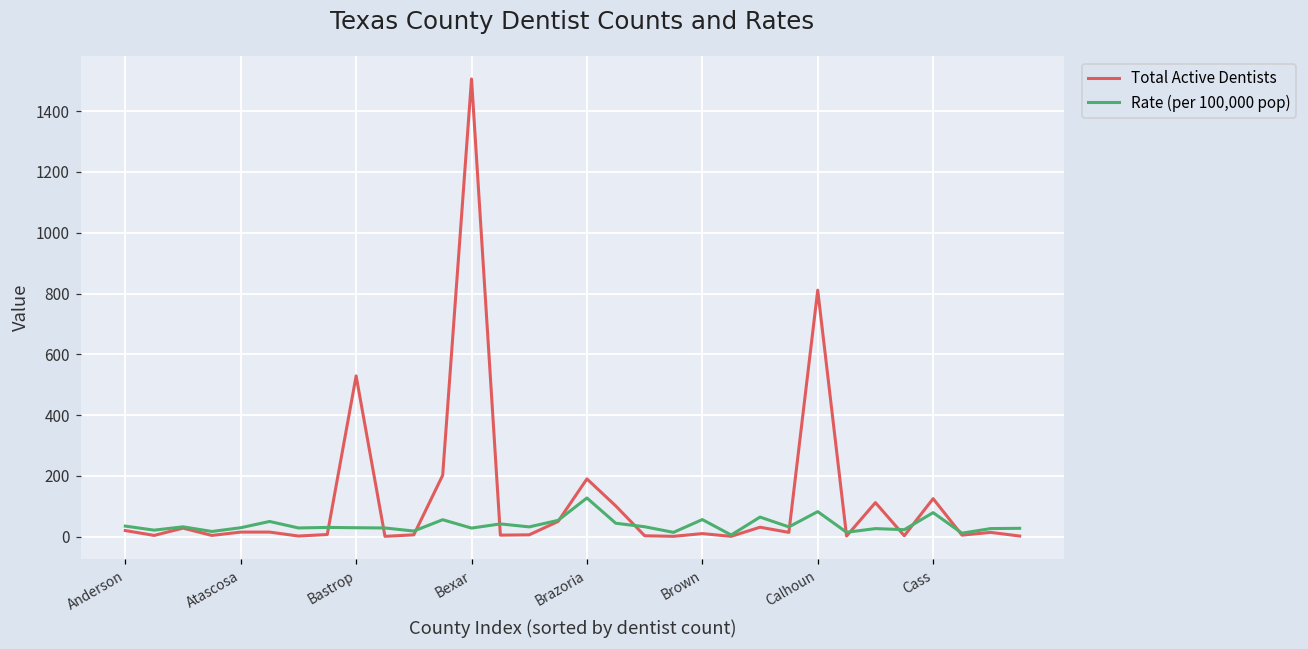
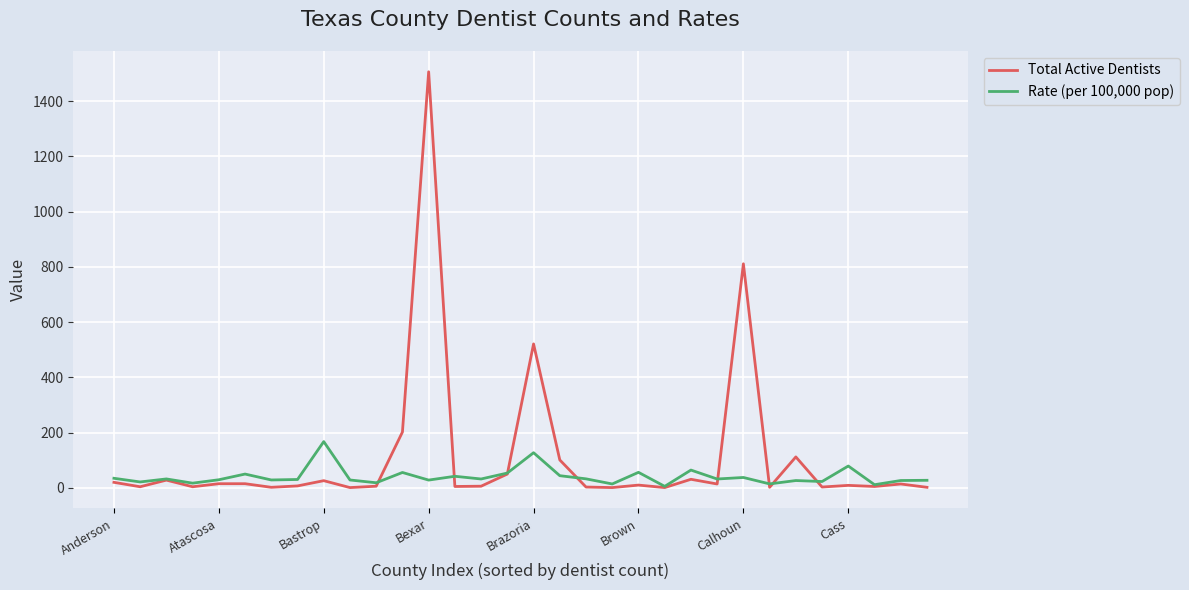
Total Active Dentists, Bastrop: 530 -> 30
Rate (per 100,000 pop), Bastrop: 30 -> 170
Total Active Dentists, Brazoria: 190 -> 520
Rate (per 100,000 pop), Calhoun: 80 -> 40
Total Active Dentists, Cass: 130 -> 10
